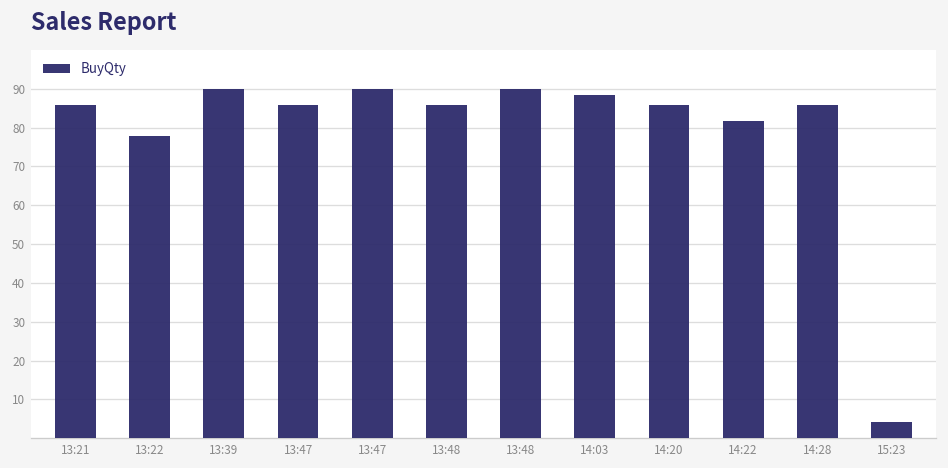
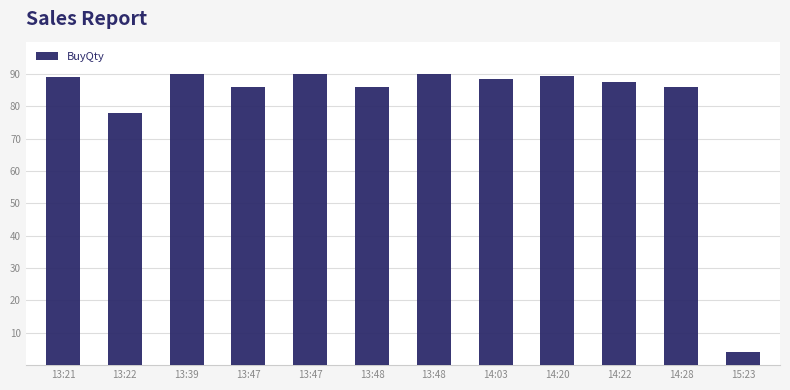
13:21: 86 -> 89
14:20: 86 -> 89
14:22: 82 -> 87
